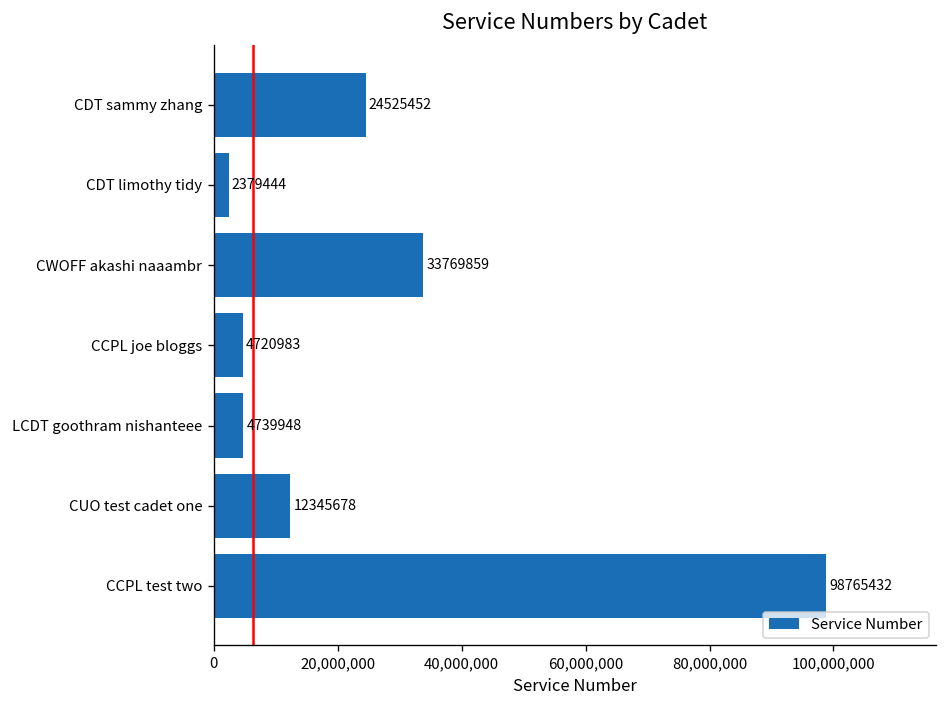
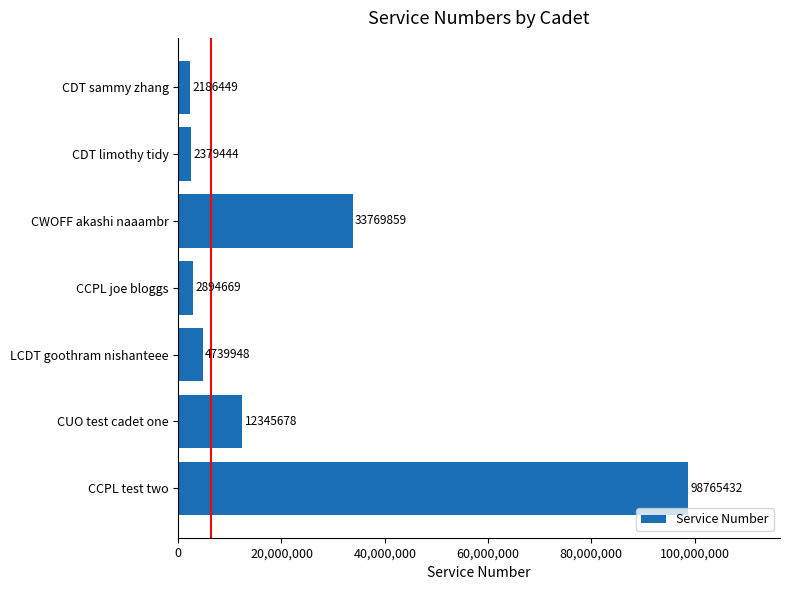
CDT sammy zhang: 24525452 -> 2186449
CCPL joe bloggs: 4720983 -> 2894669
